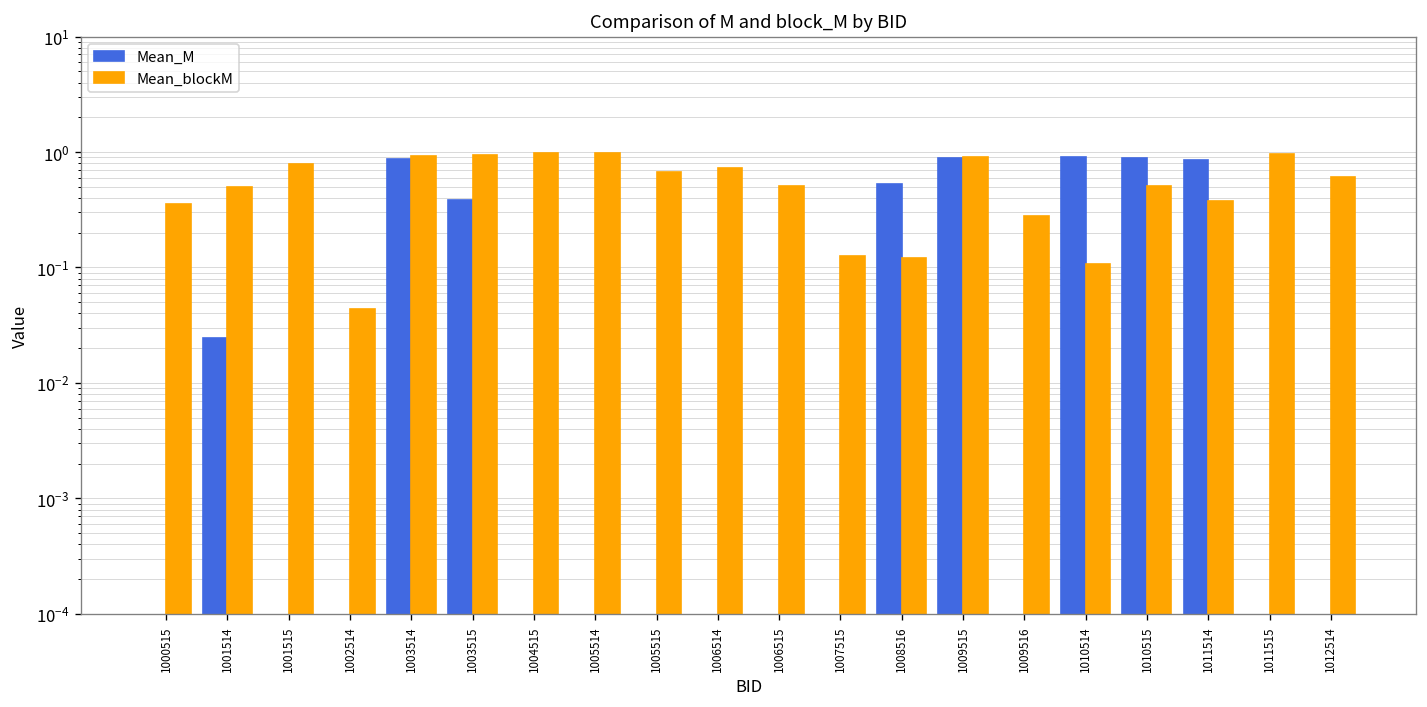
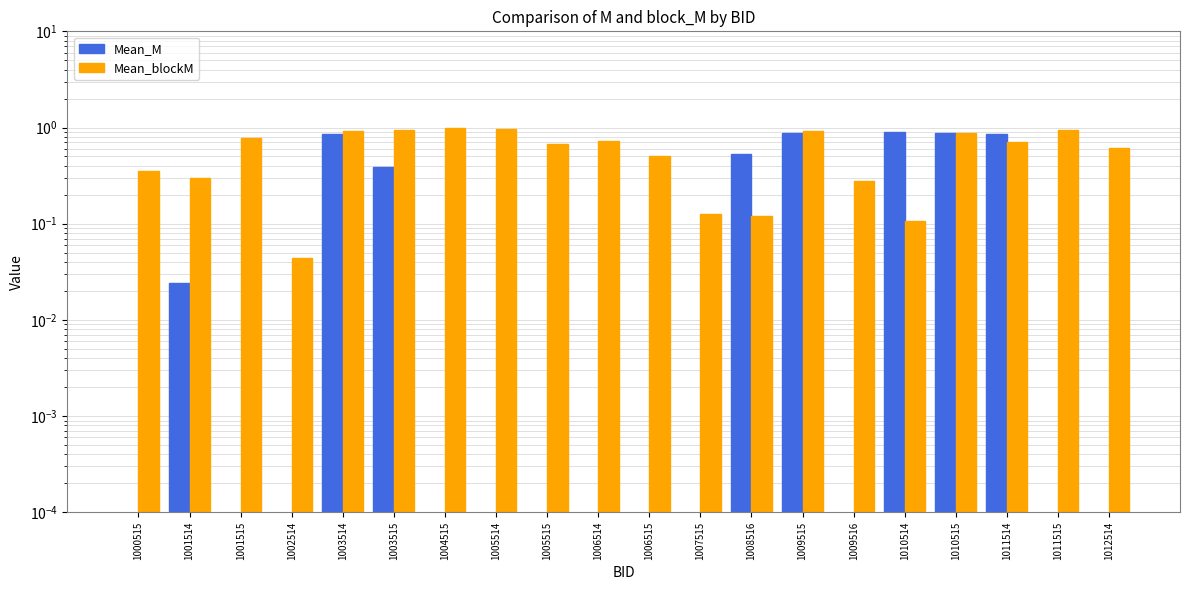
Mean_blockM, 1001514: 0.5 -> 0.3
Mean_blockM, 1010515: 0.5 -> 0.9
Mean_blockM, 1011514: 0.38 -> 0.7
